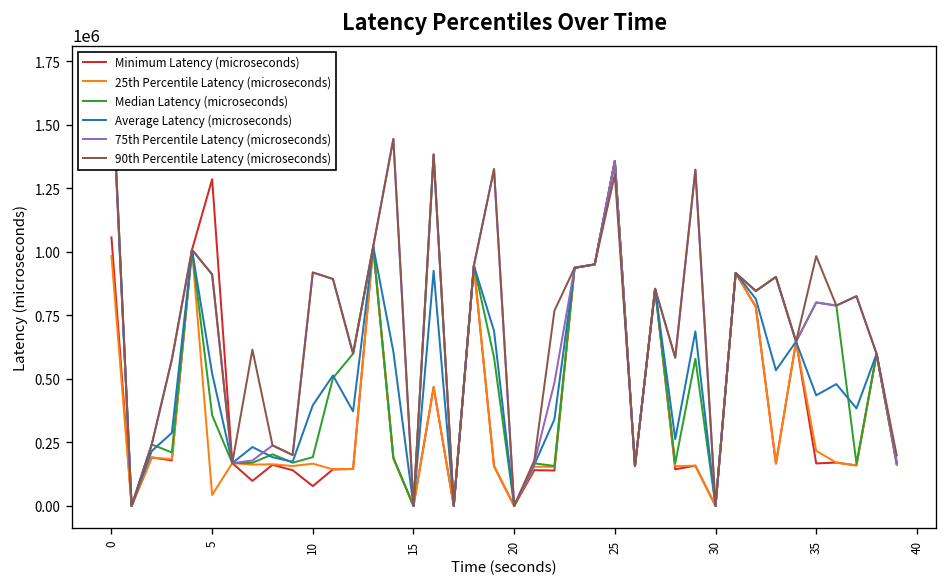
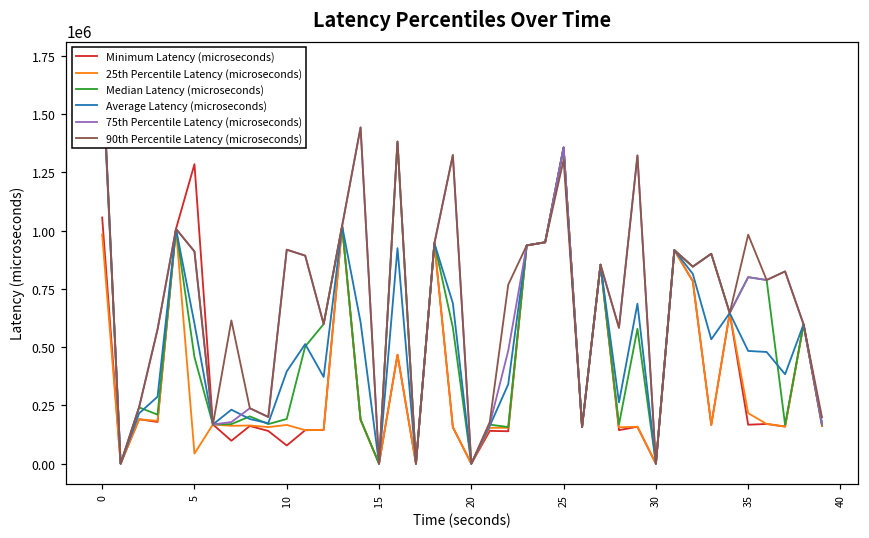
Median Latency (microseconds), 5: 360000 -> 460000
Average Latency (microseconds), 5: 520000 -> 600000
Average Latency (microseconds), 35: 440000 -> 480000
